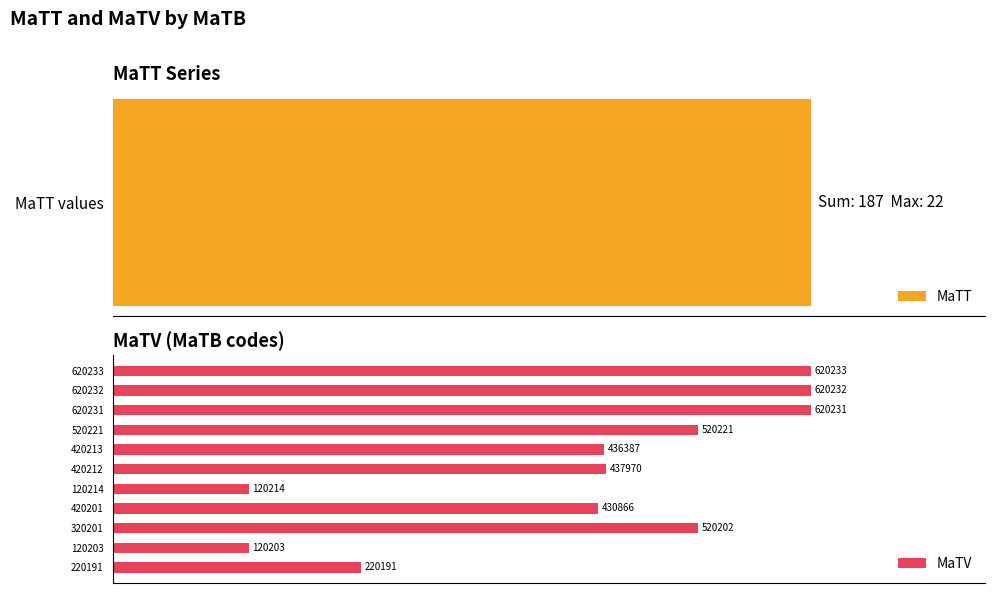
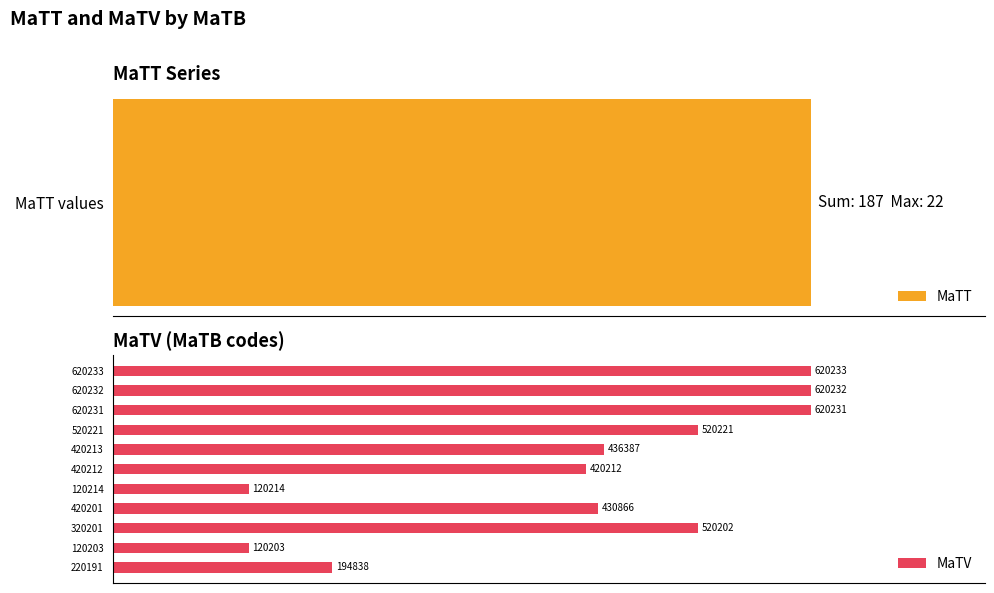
MaTV (MaTB codes), 420212: 437970 -> 420212
MaTV (MaTB codes), 220191: 220191 -> 194838
